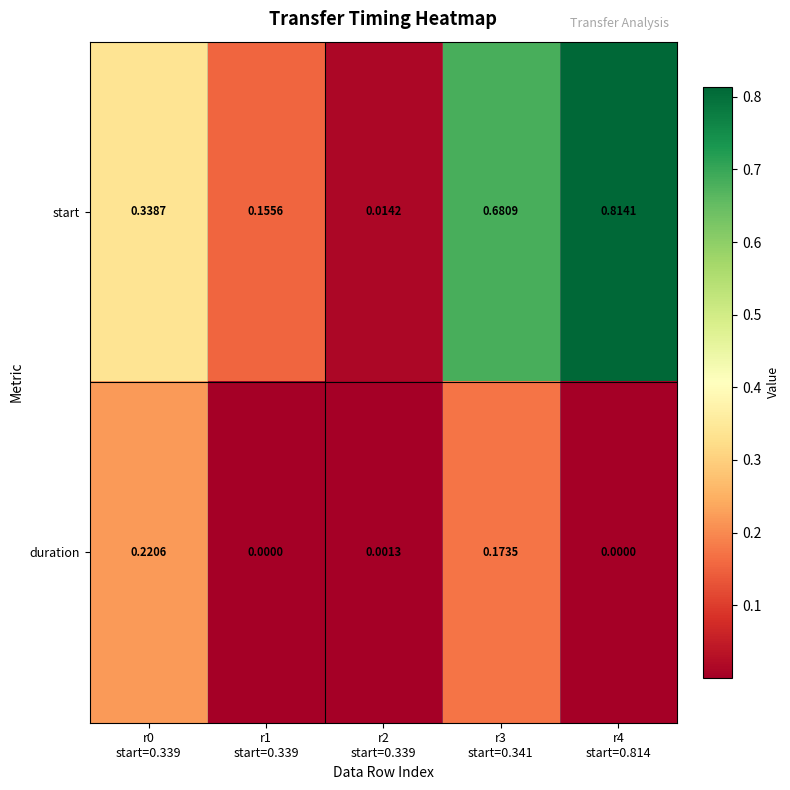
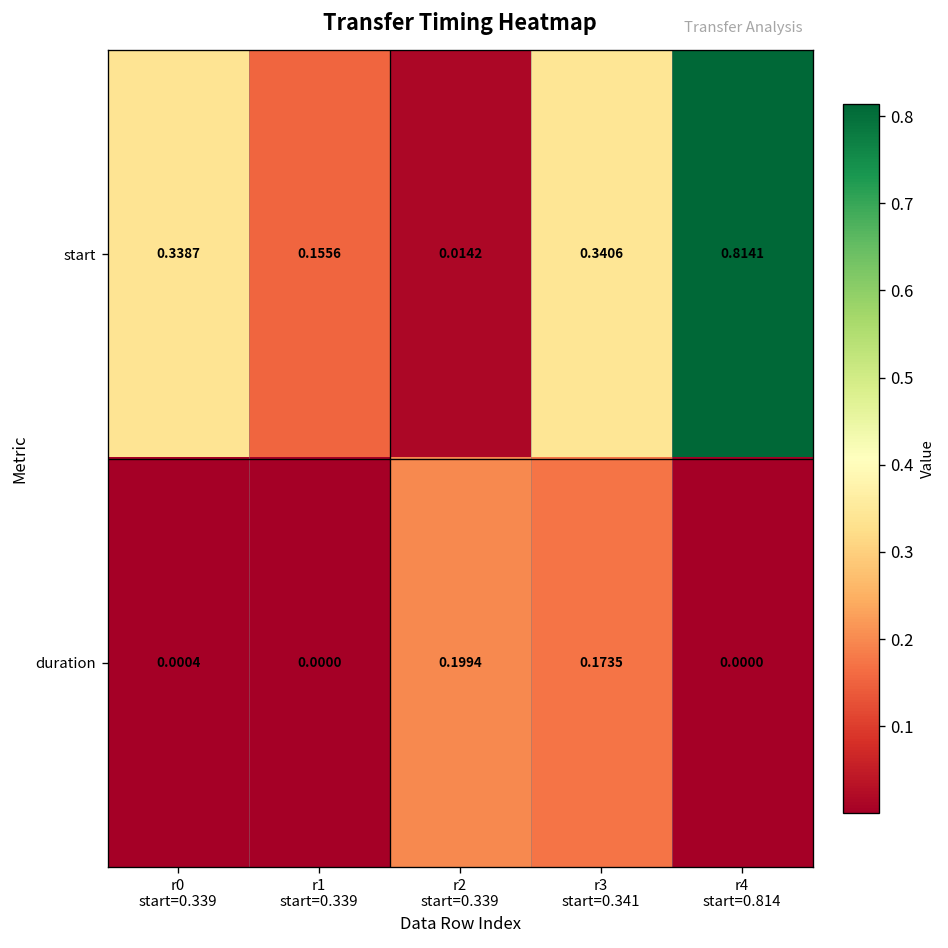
start, r3 start=0.341: 0.6809 -> 0.3406
duration, r0 start=0.339: 0.2206 -> 0.0004
duration, r2 start=0.339: 0.0013 -> 0.1994
